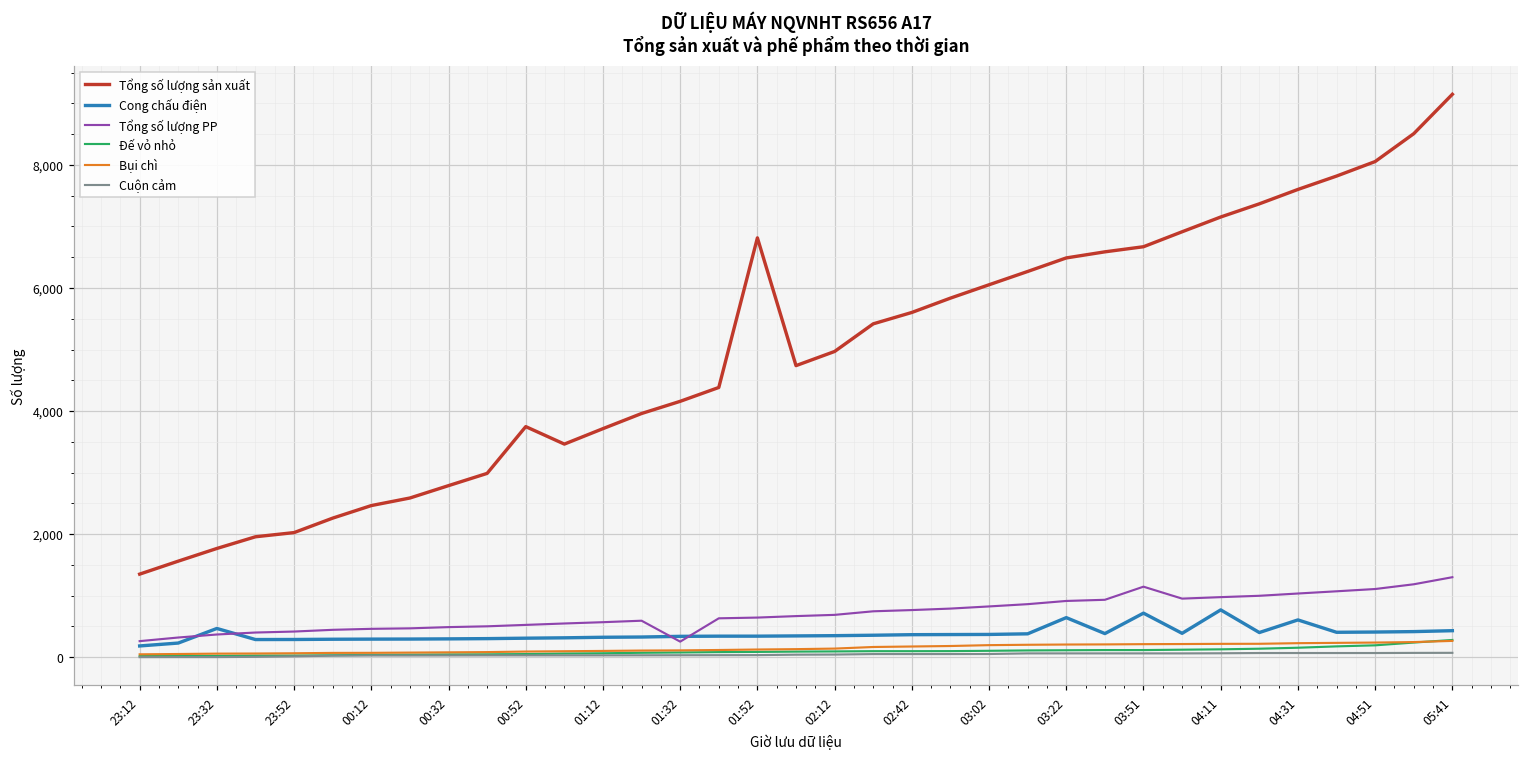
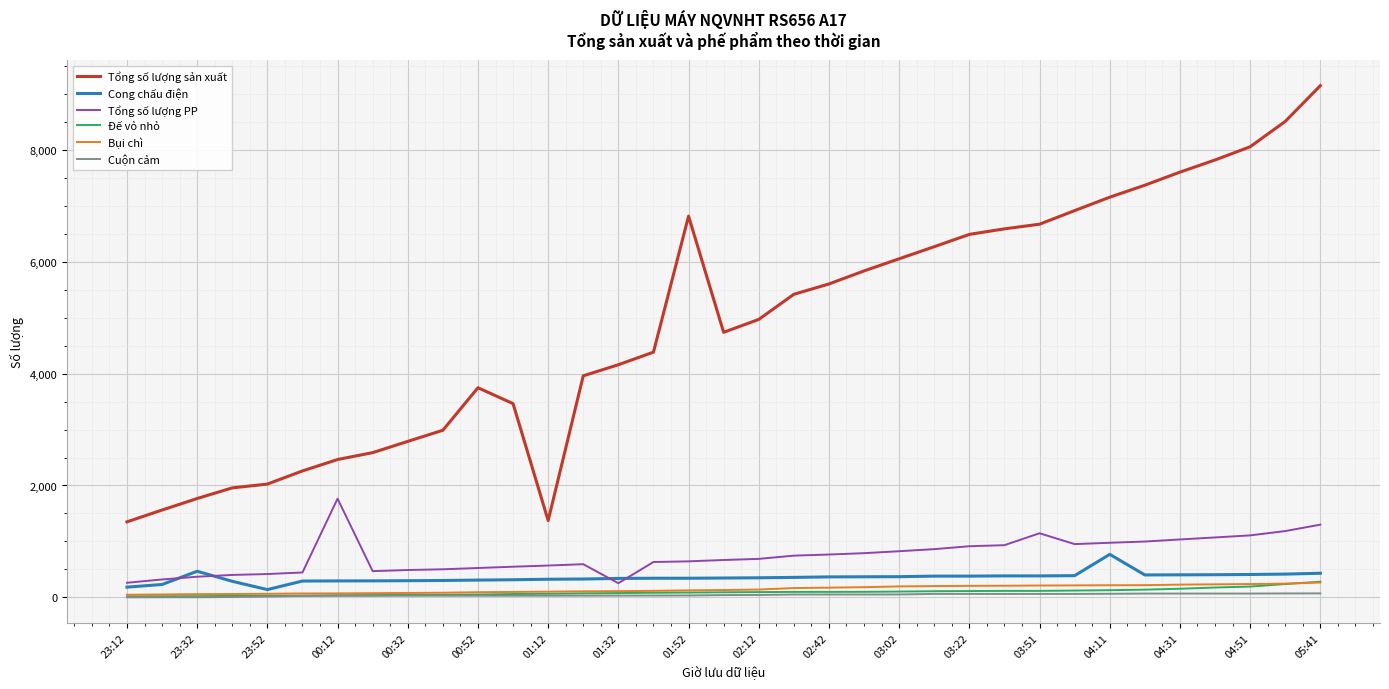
Cong chấu điện, 23:52: 300 -> 100
Tổng số lượng PP, 00:12: 500 -> 1,800
Tổng số lượng sản xuất, 01:12: 3,700 -> 1,400
Cong chấu điện, 03:22: 600 -> 400
Cong chấu điện, 03:51: 700 -> 400
Cong chấu điện, 04:31: 600 -> 400
